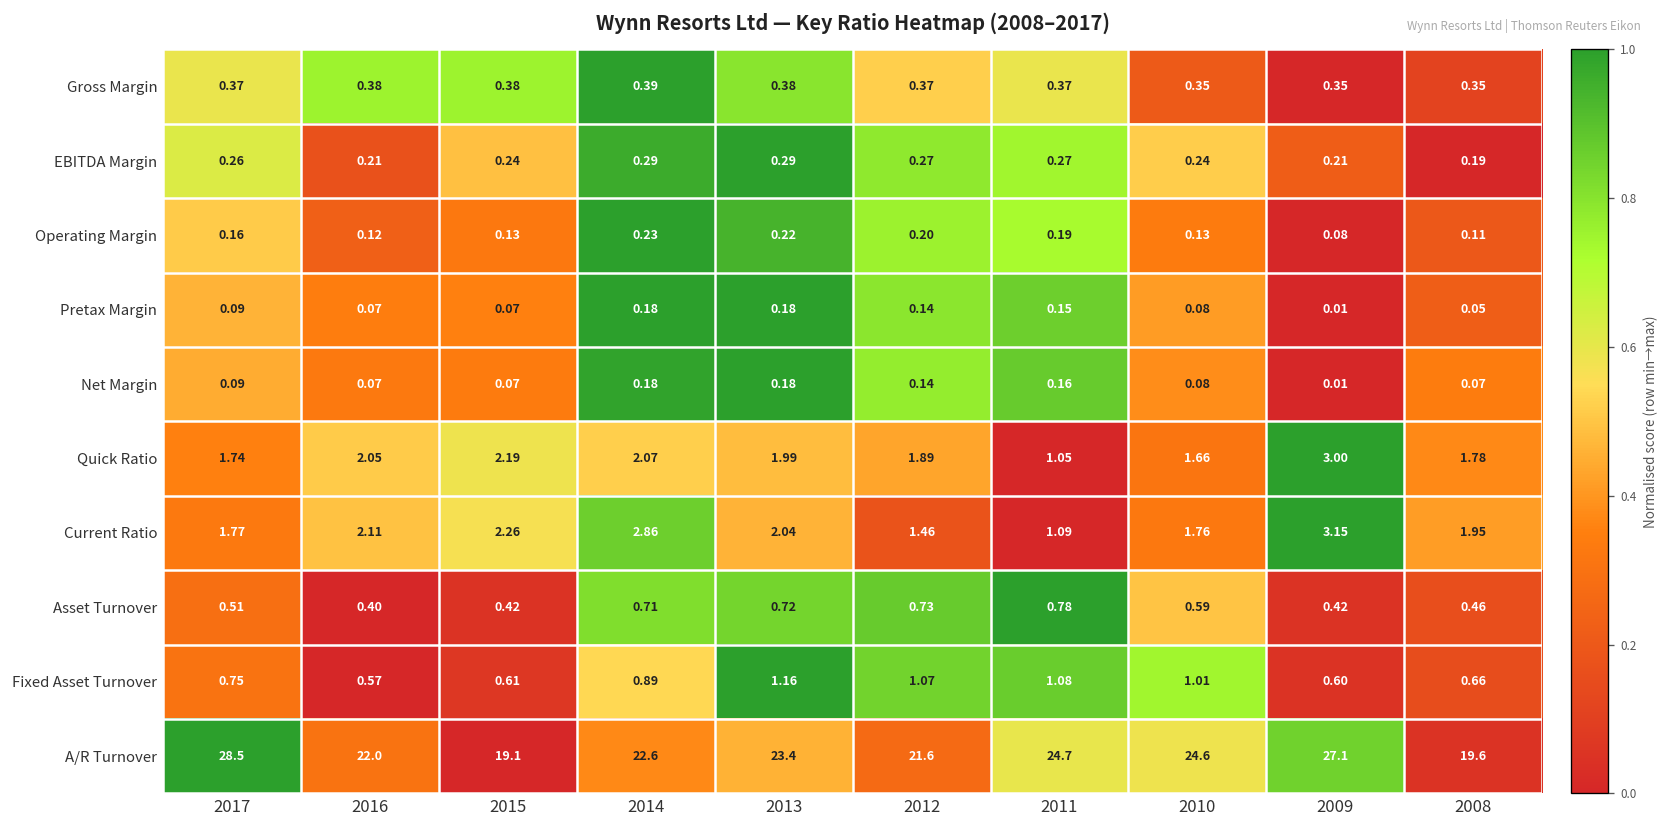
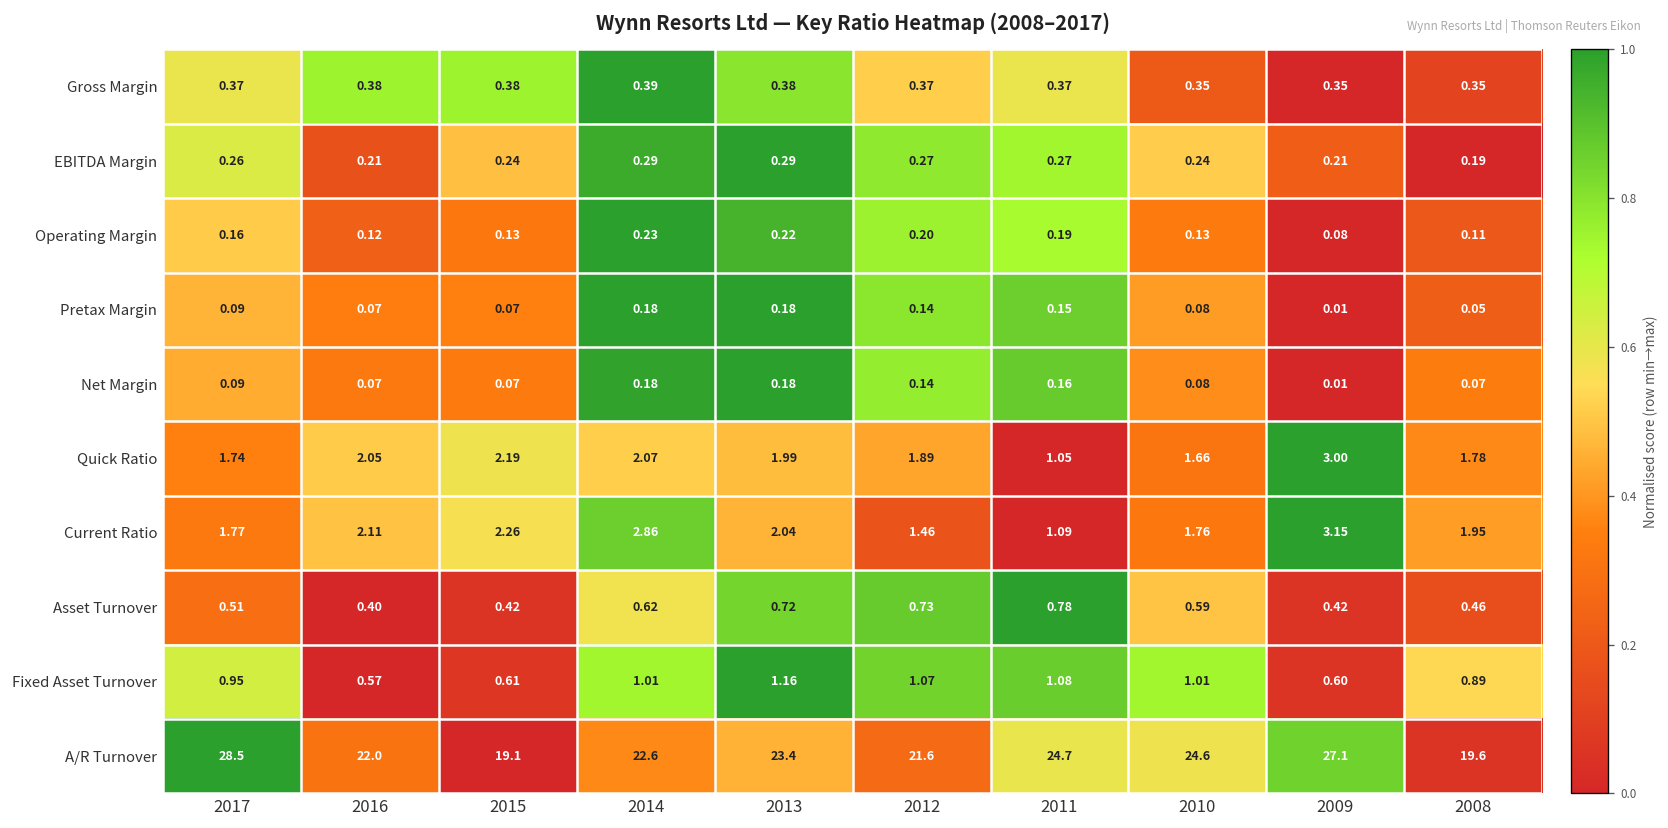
Asset Turnover, 2014: 0.71 -> 0.62
Fixed Asset Turnover, 2017: 0.75 -> 0.95
Fixed Asset Turnover, 2014: 0.89 -> 1.01
Fixed Asset Turnover, 2008: 0.66 -> 0.89
